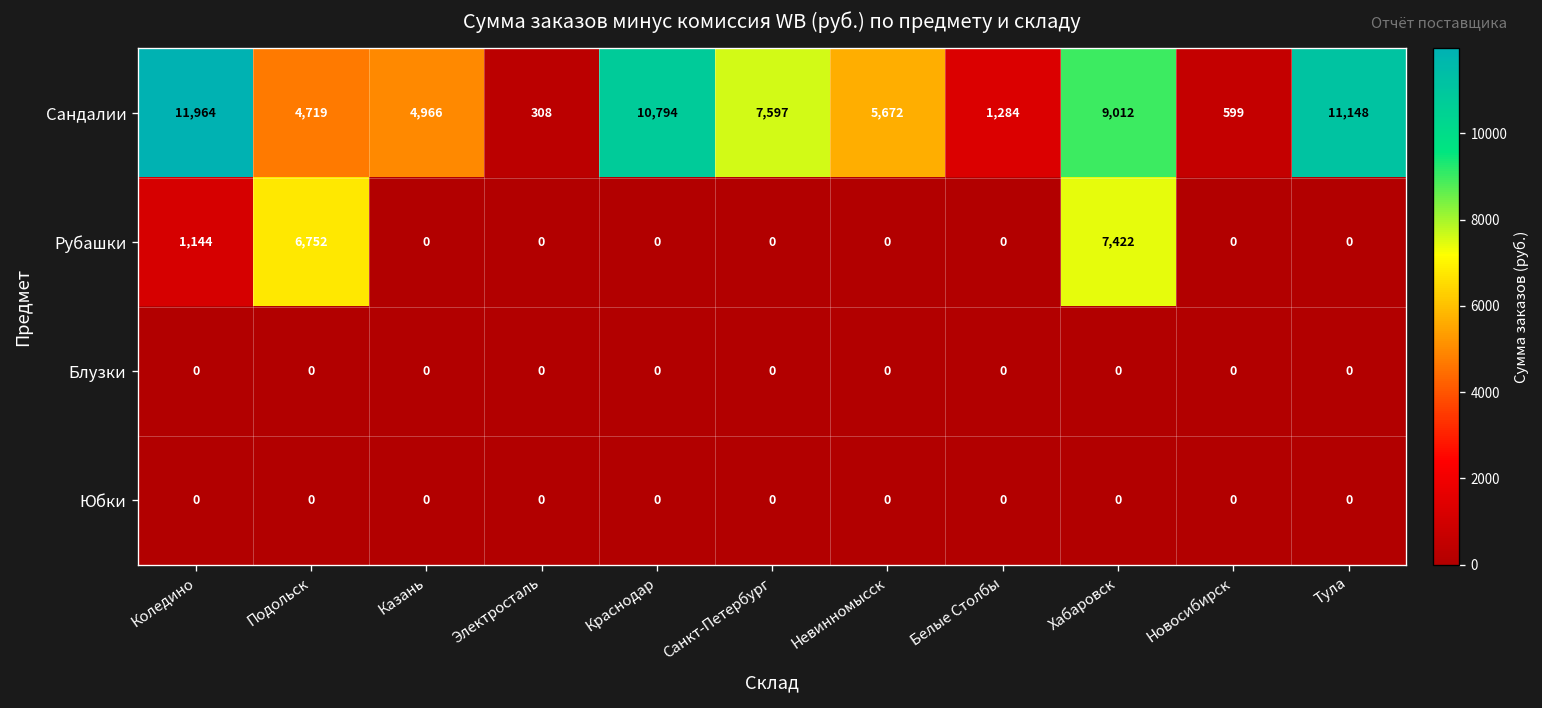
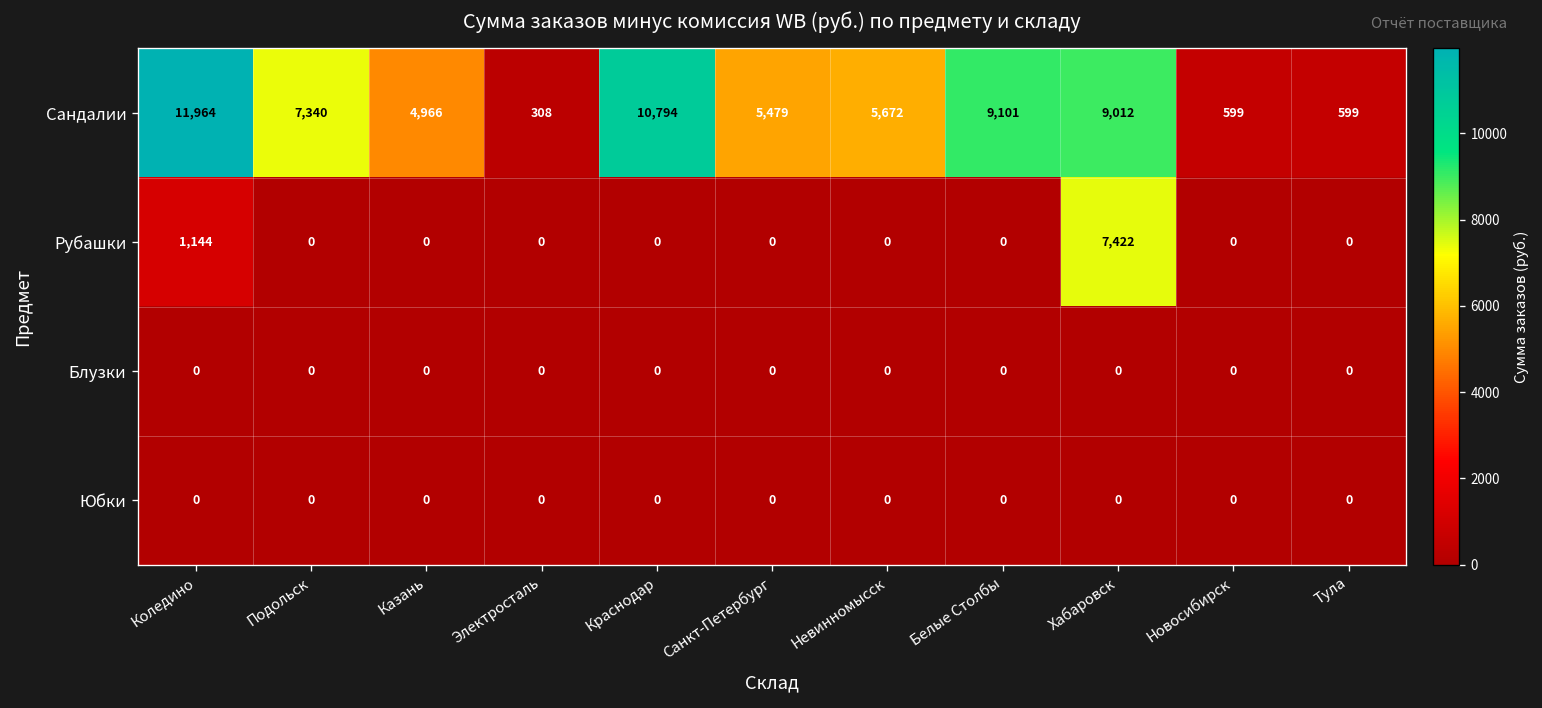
Сандалии, Подольск: 4,719 -> 7,340
Сандалии, Санкт-Петербург: 7,597 -> 5,479
Сандалии, Белые Столбы: 1,284 -> 9,101
Сандалии, Тула: 11,148 -> 599
Рубашки, Подольск: 6,752 -> 0
